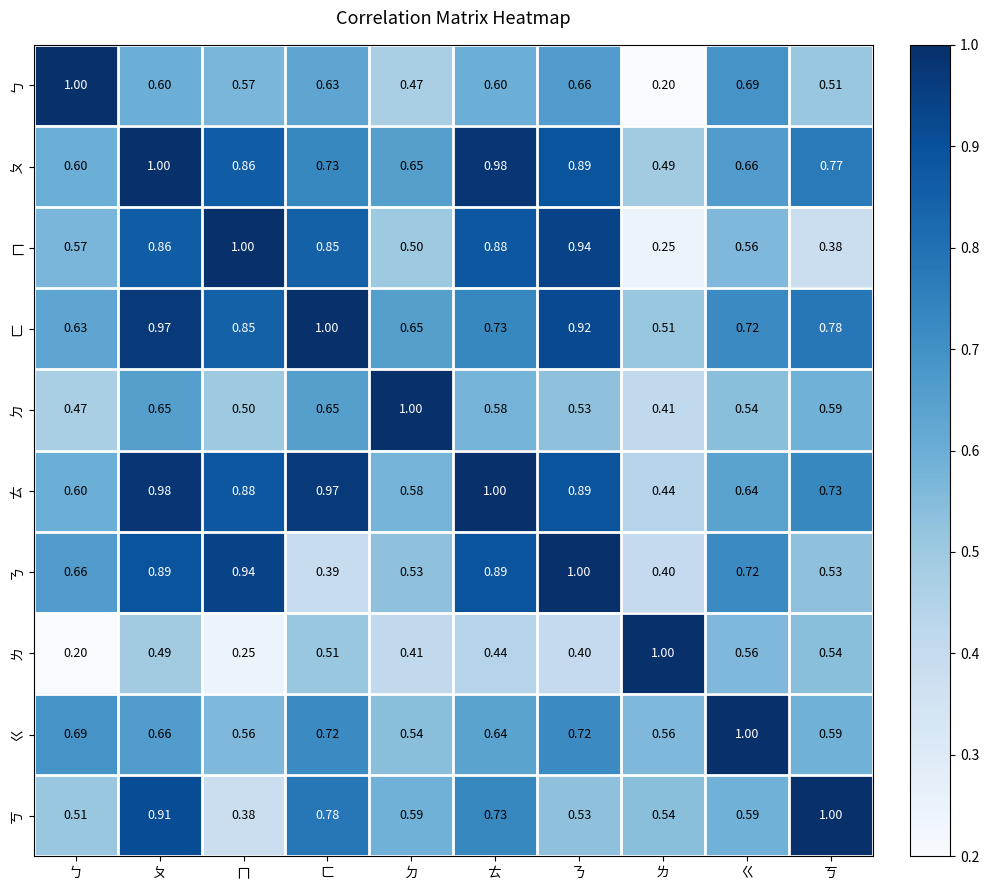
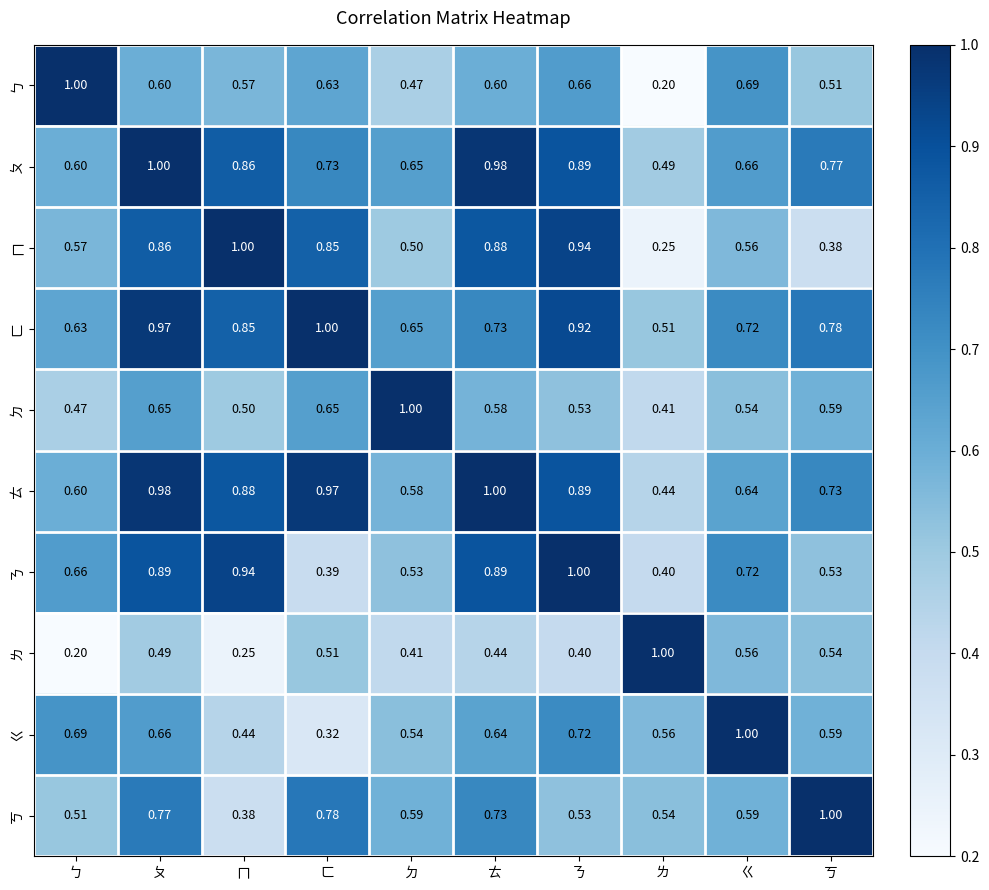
ㄍ, ㄇ: 0.56 -> 0.44
ㄍ, ㄈ: 0.72 -> 0.32
ㄎ, ㄆ: 0.91 -> 0.77
